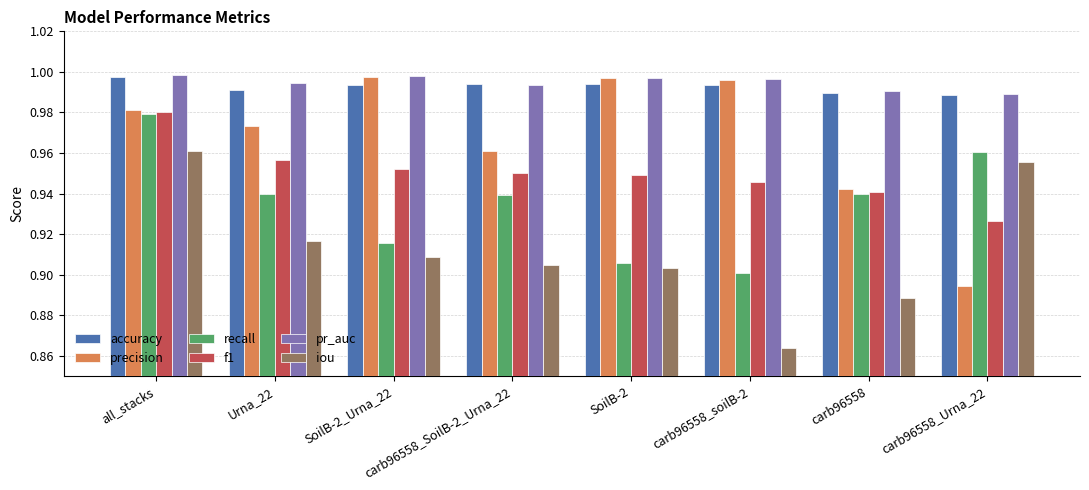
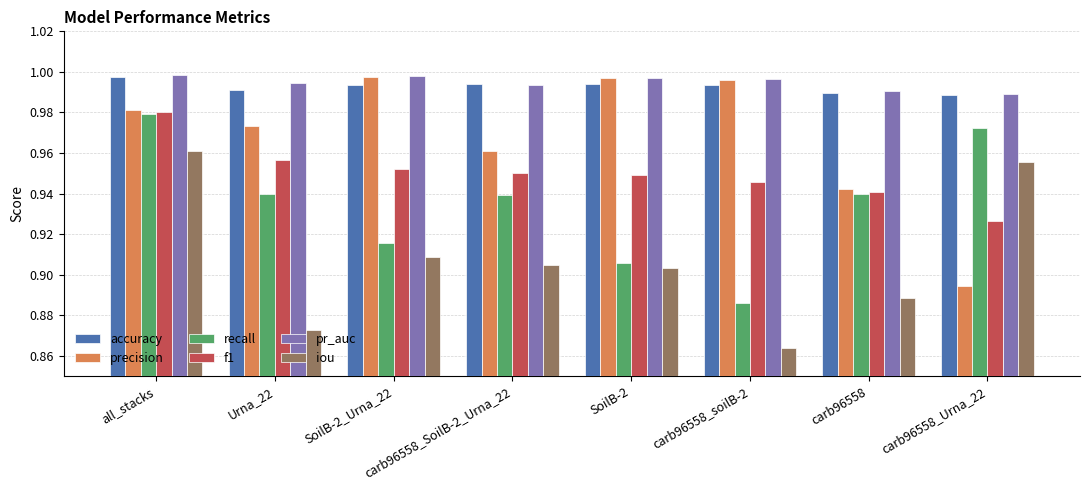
iou, Urna_22: 0.917 -> 0.873
recall, carb96558_soilB-2: 0.901 -> 0.886
recall, carb96558_Urna_22: 0.960 -> 0.972
